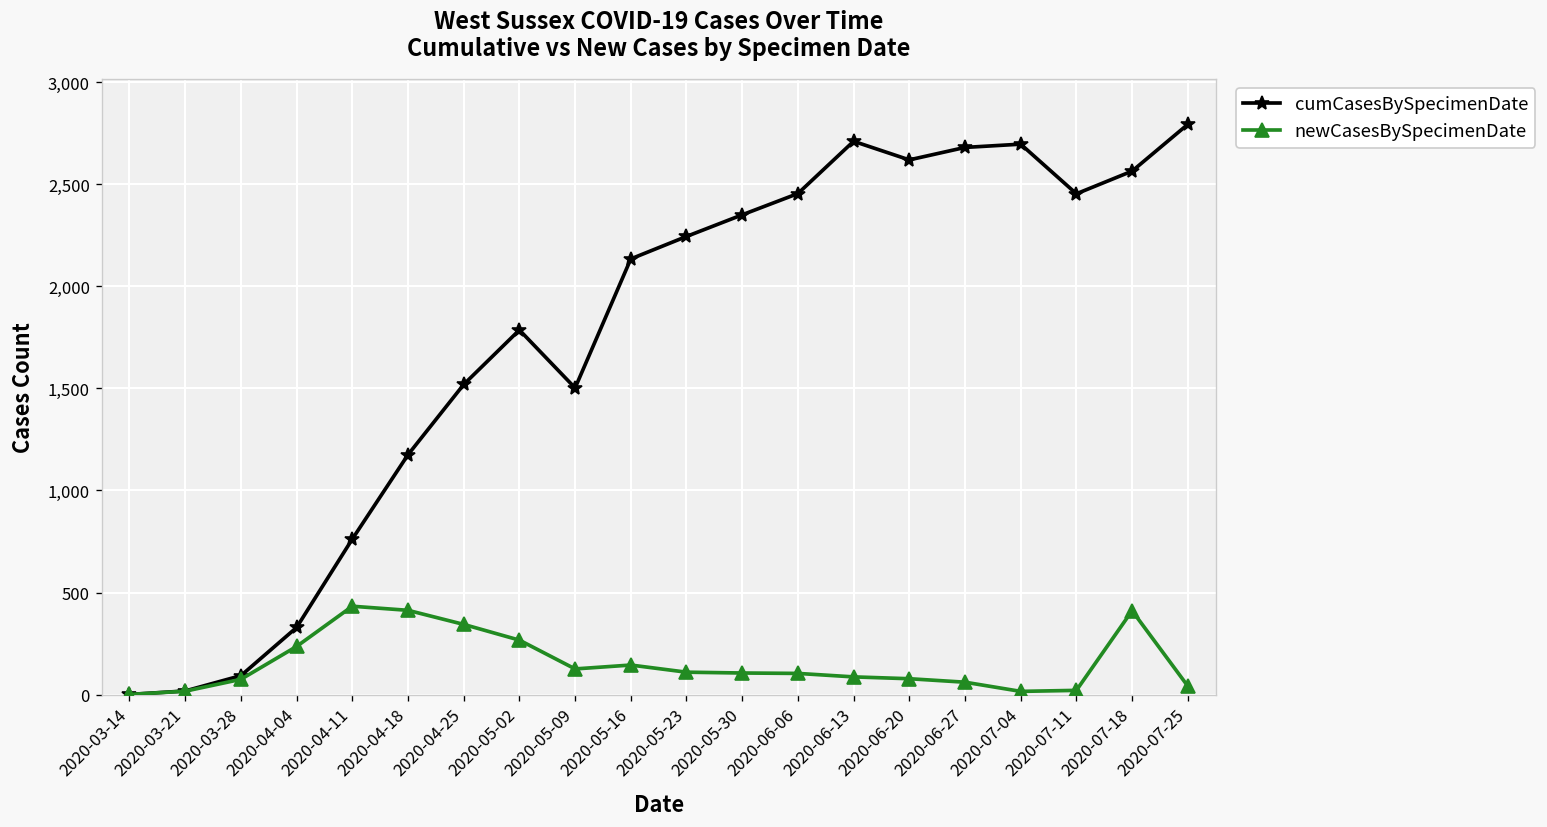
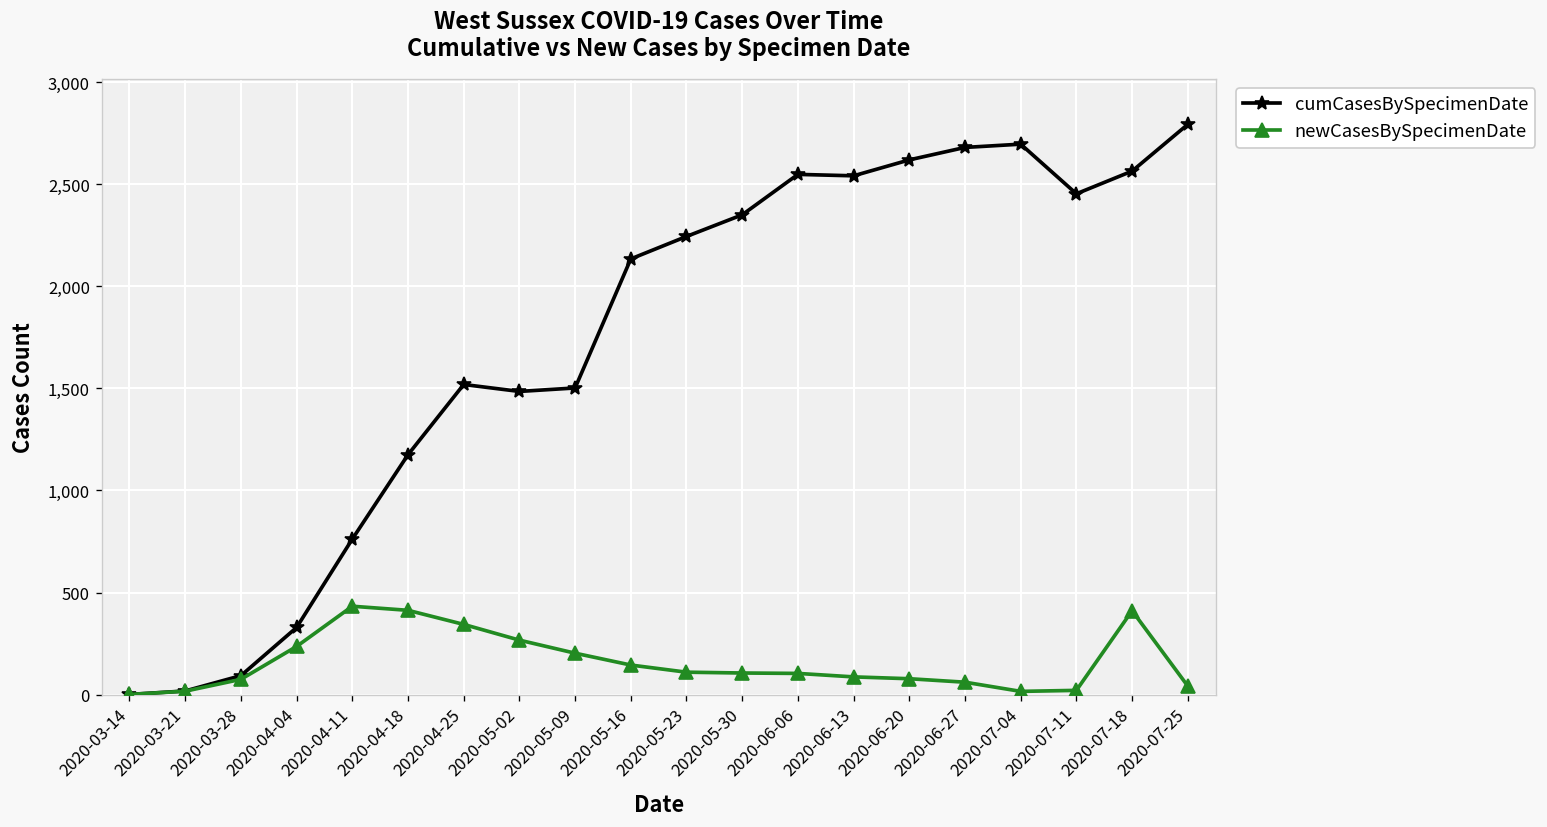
cumCasesBySpecimenDate, 2020-05-02: 1,790 -> 1,490
newCasesBySpecimenDate, 2020-05-09: 130 -> 200
cumCasesBySpecimenDate, 2020-06-06: 2,450 -> 2,550
cumCasesBySpecimenDate, 2020-06-13: 2,710 -> 2,540
